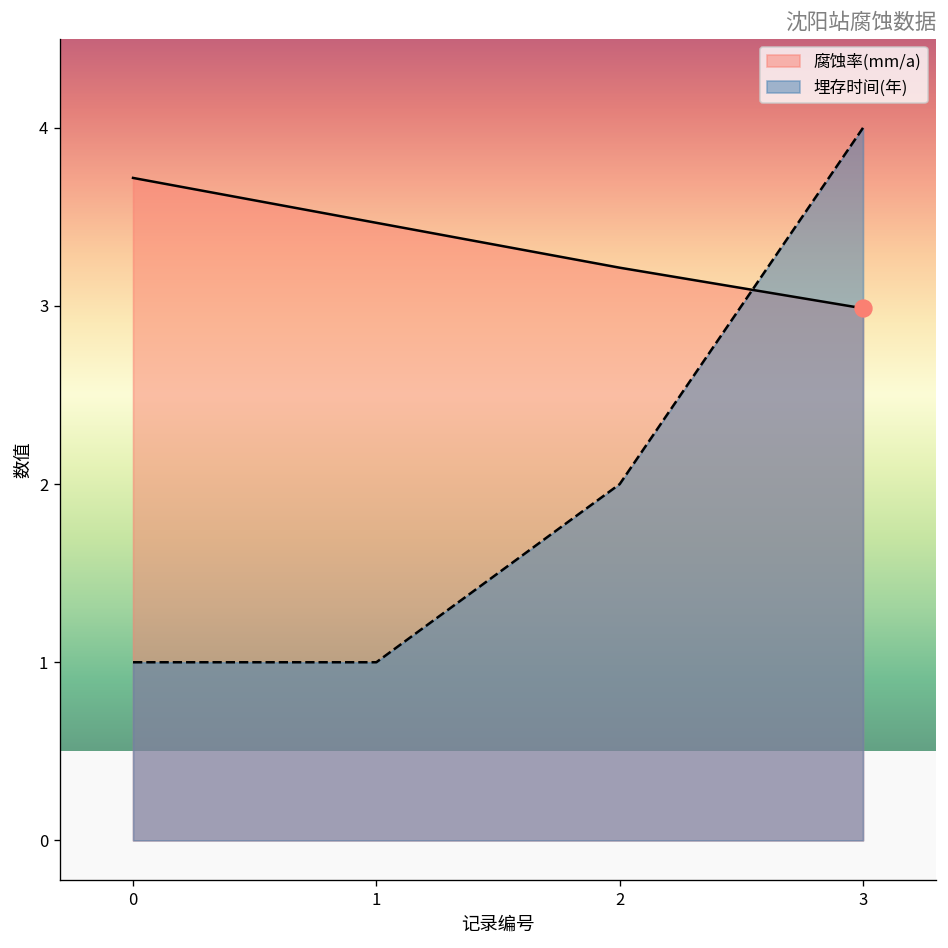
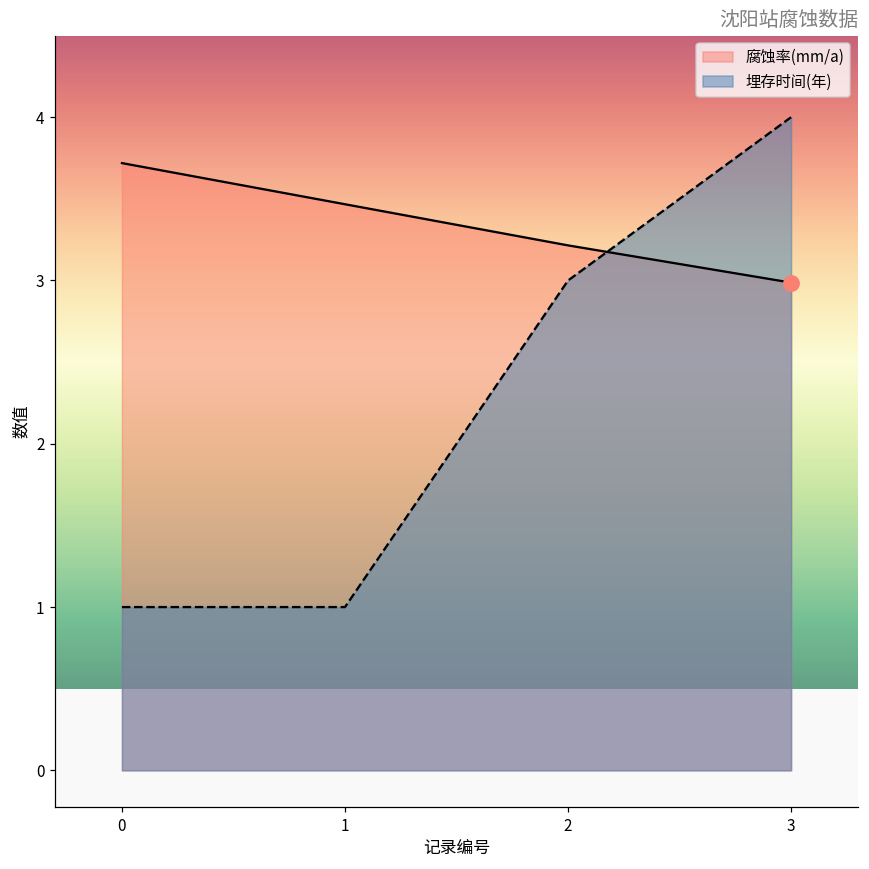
埋存时间(年), 2: 2 -> 3
